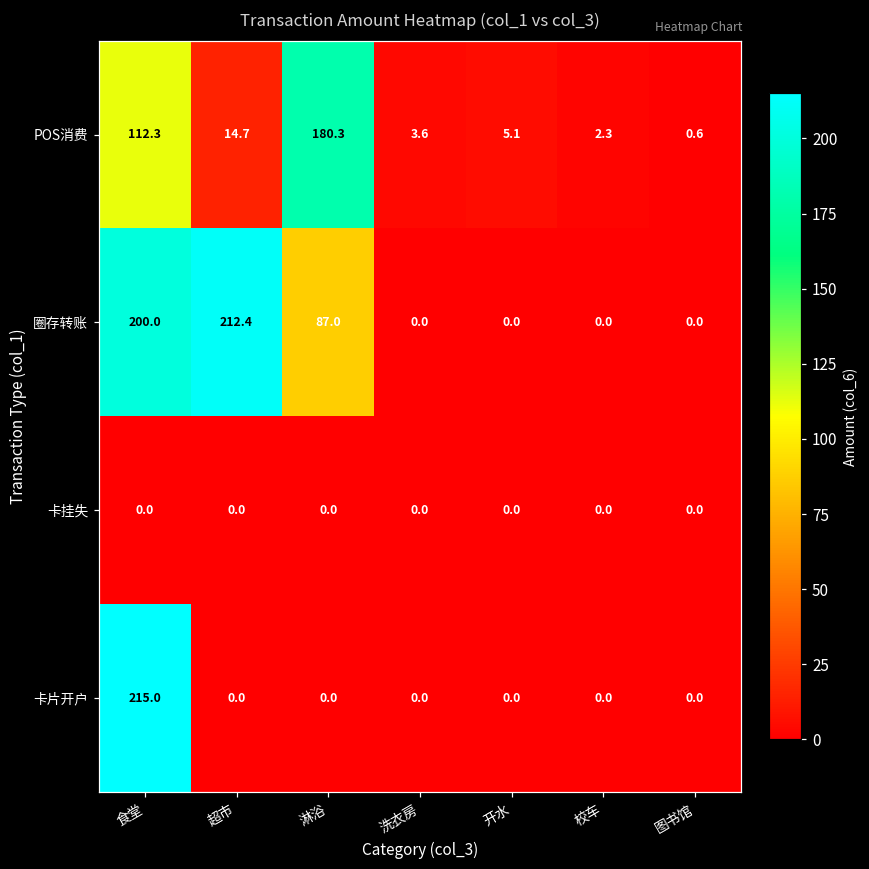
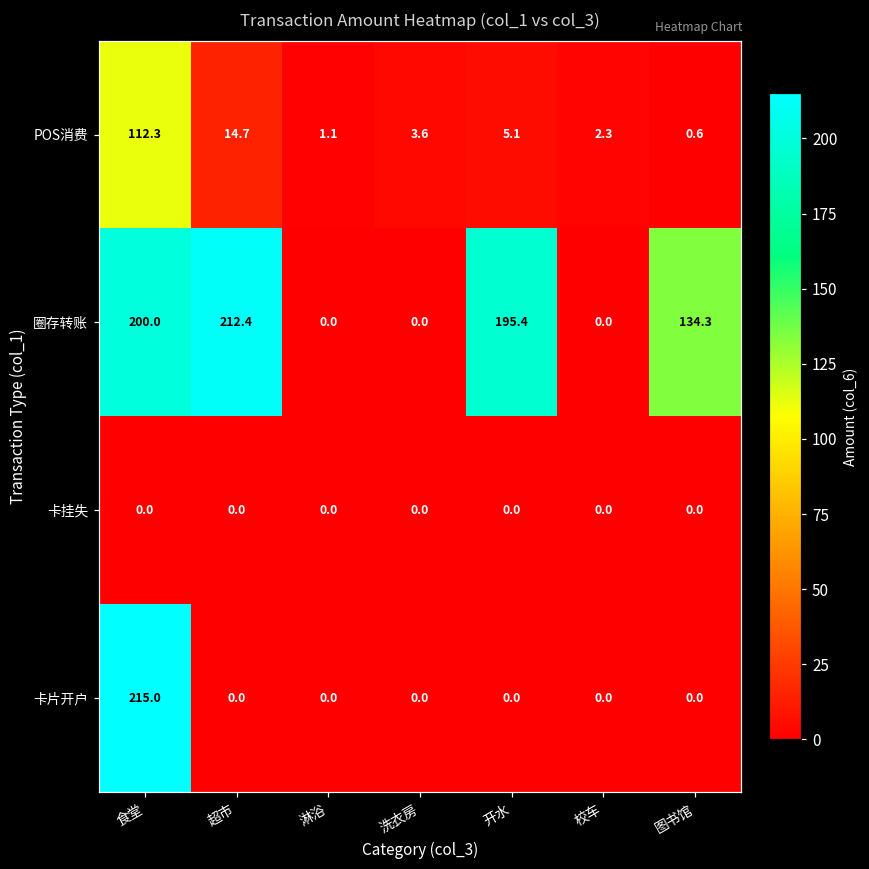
POS消费, 淋浴: 180.3 -> 1.1
圈存转账, 淋浴: 87.0 -> 0.0
圈存转账, 开水: 0.0 -> 195.4
圈存转账, 图书馆: 0.0 -> 134.3
